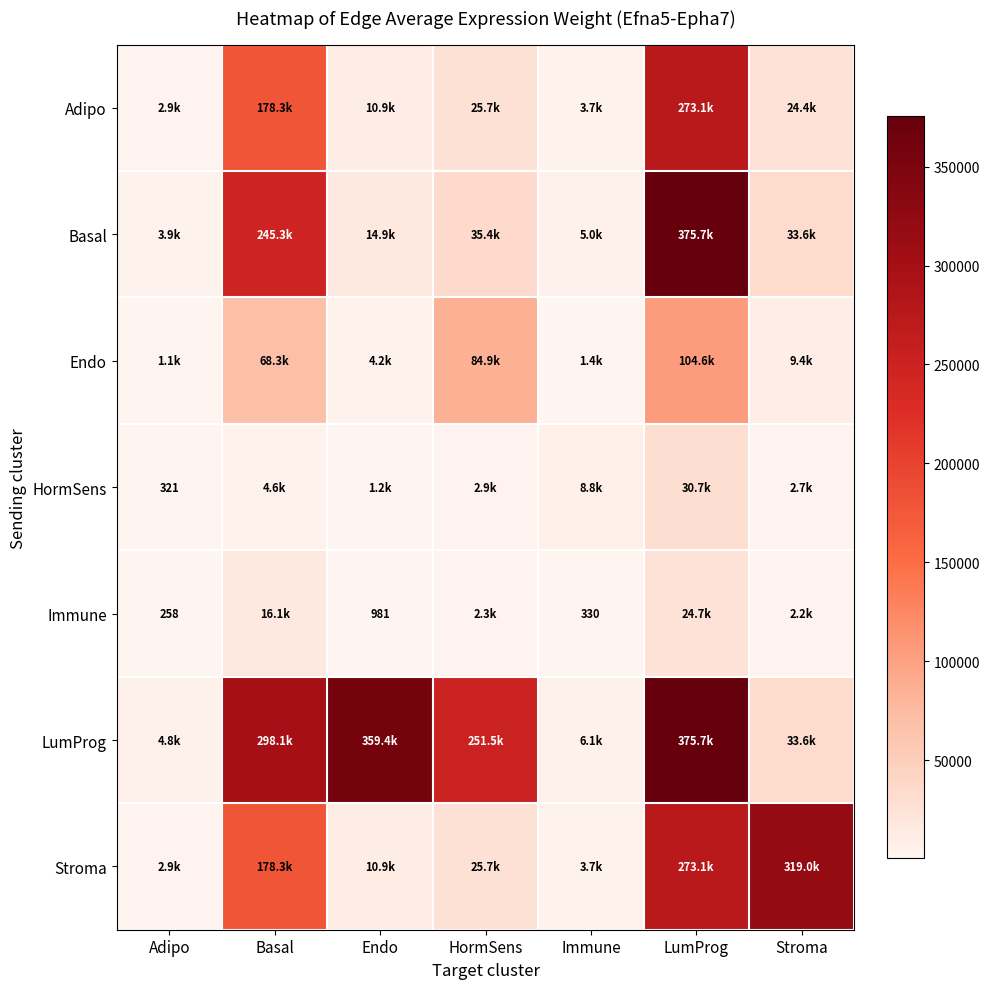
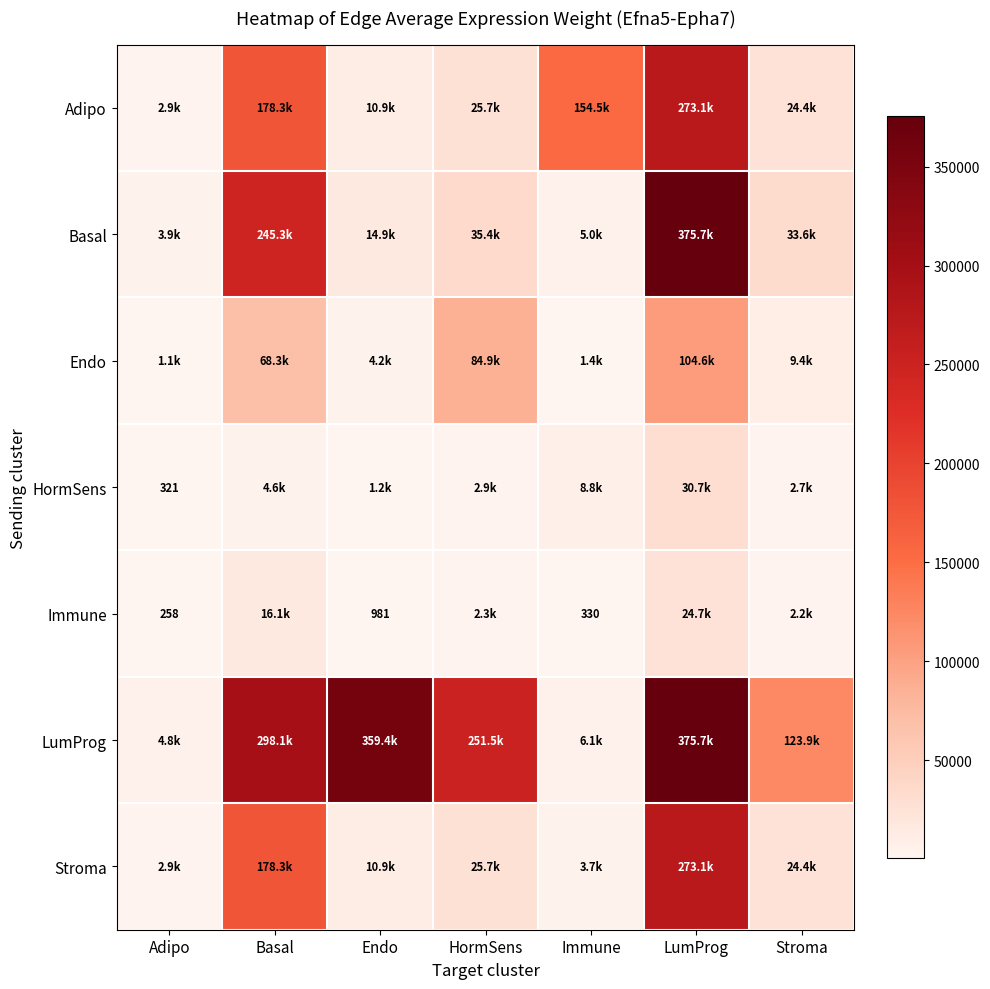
Adipo, Immune: 3.7k -> 154.5k
LumProg, Stroma: 33.6k -> 123.9k
Stroma, Stroma: 319.0k -> 24.4k
